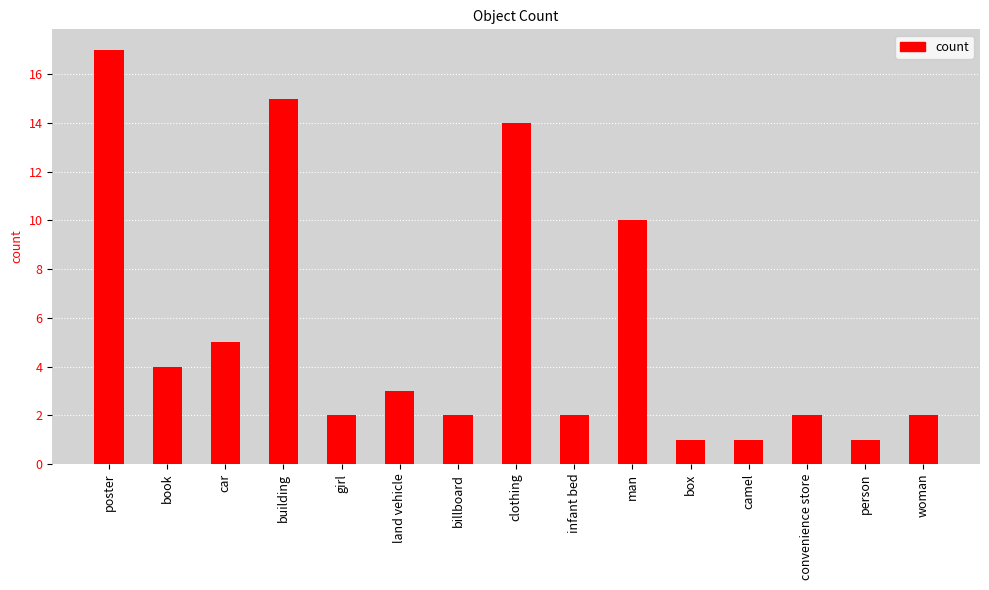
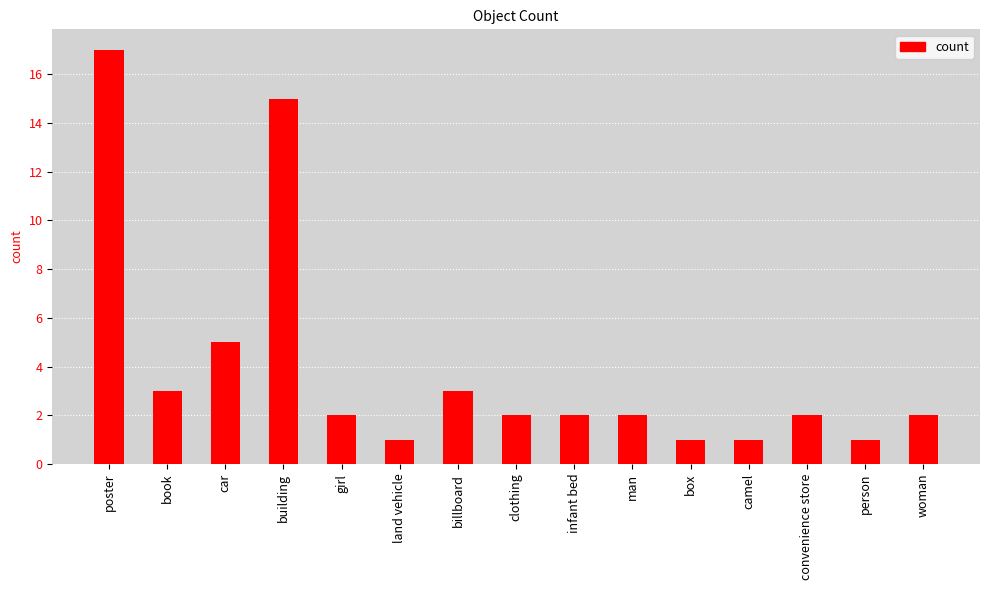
book: 4 -> 3
land vehicle: 3 -> 1
billboard: 2 -> 3
clothing: 14 -> 2
man: 10 -> 2
